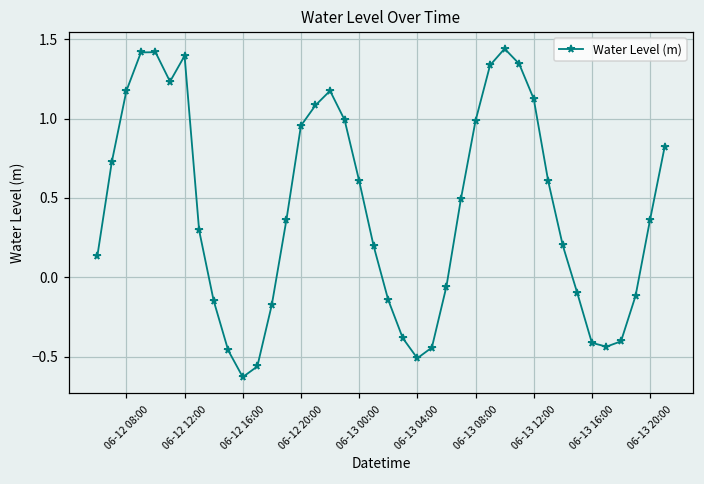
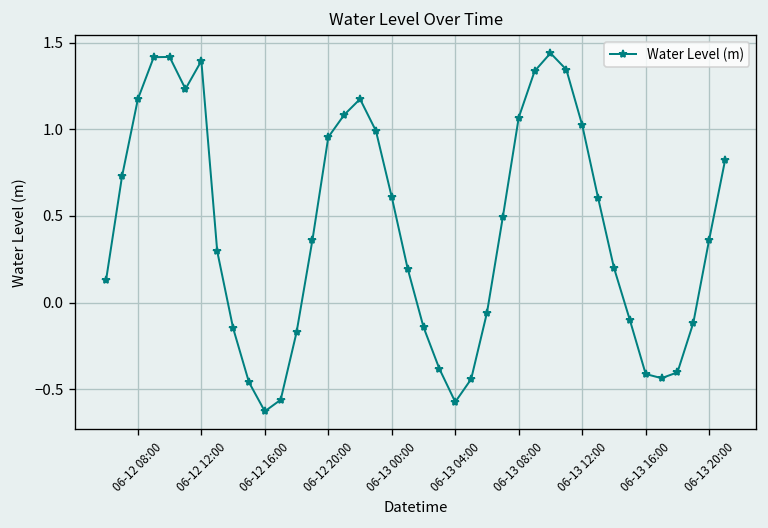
06-13 04:00: -0.51 -> -0.57
06-13 08:00: 0.99 -> 1.07
06-13 12:00: 1.13 -> 1.02
